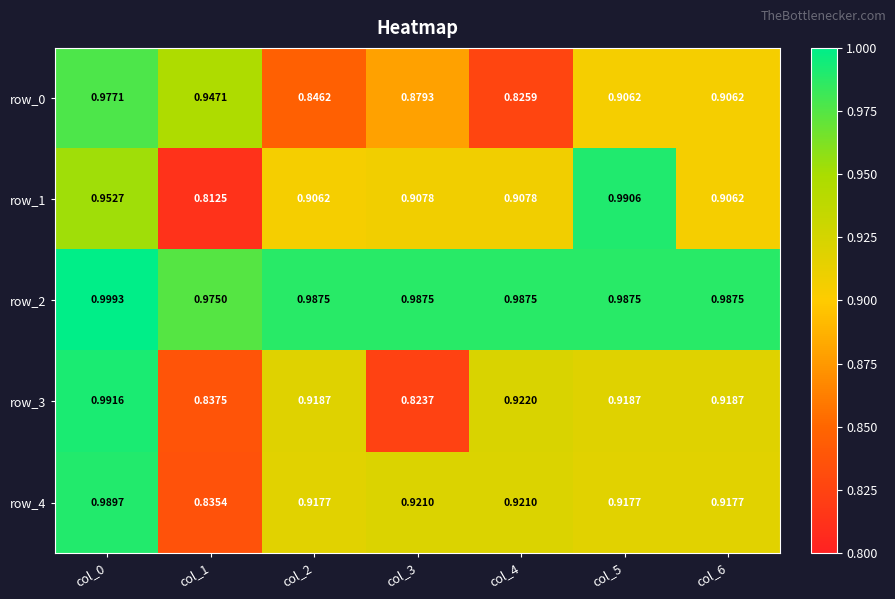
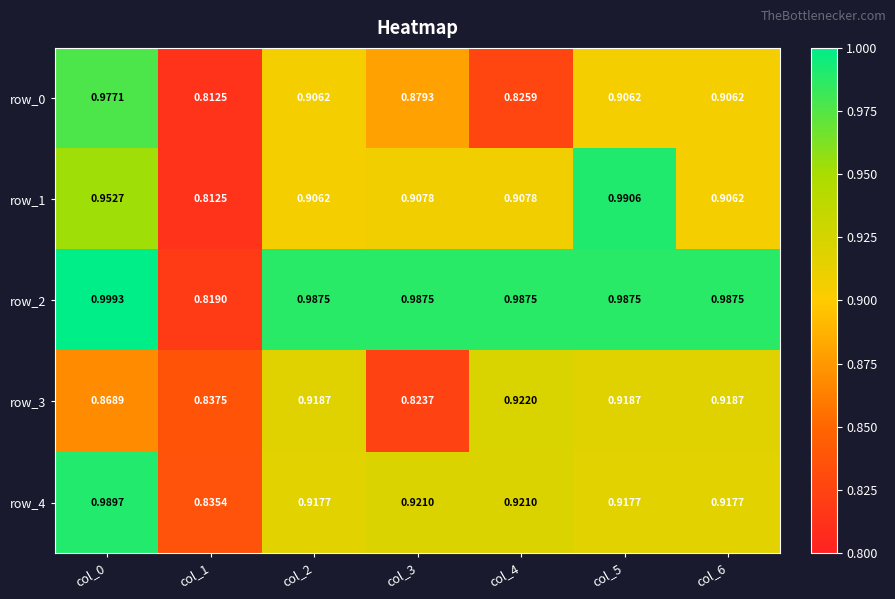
row_0, col_1: 0.9471 -> 0.8125
row_0, col_2: 0.8462 -> 0.9062
row_2, col_1: 0.9750 -> 0.8190
row_3, col_0: 0.9916 -> 0.8689
